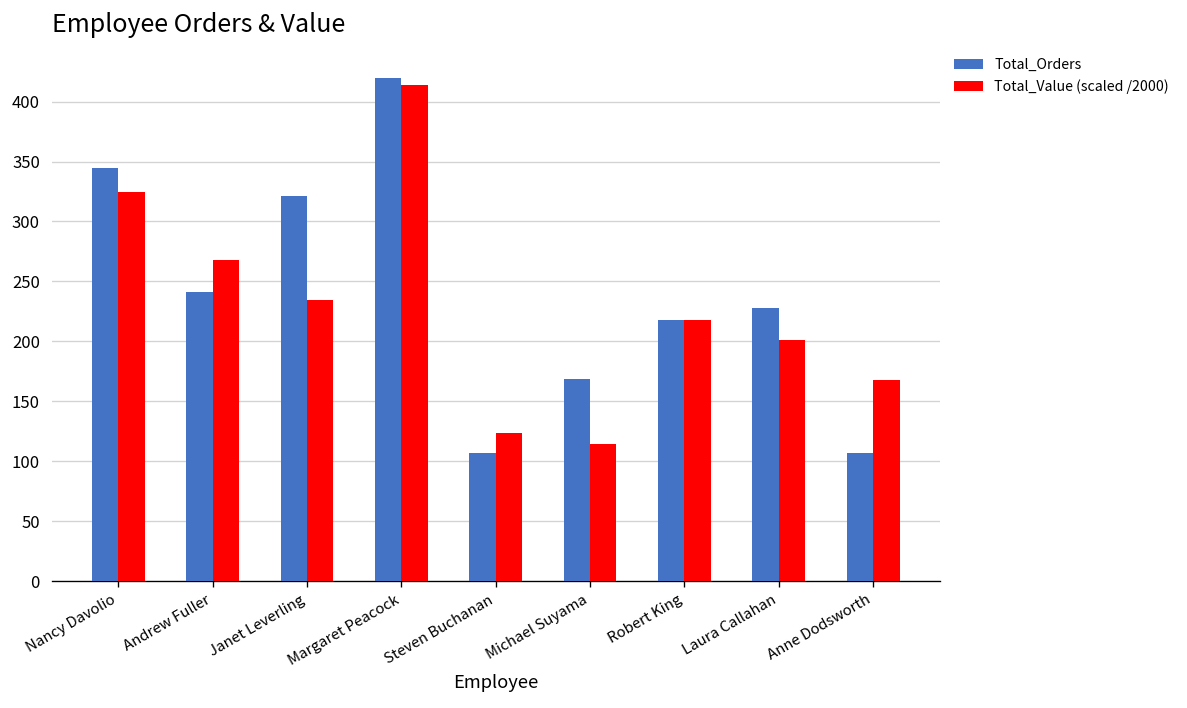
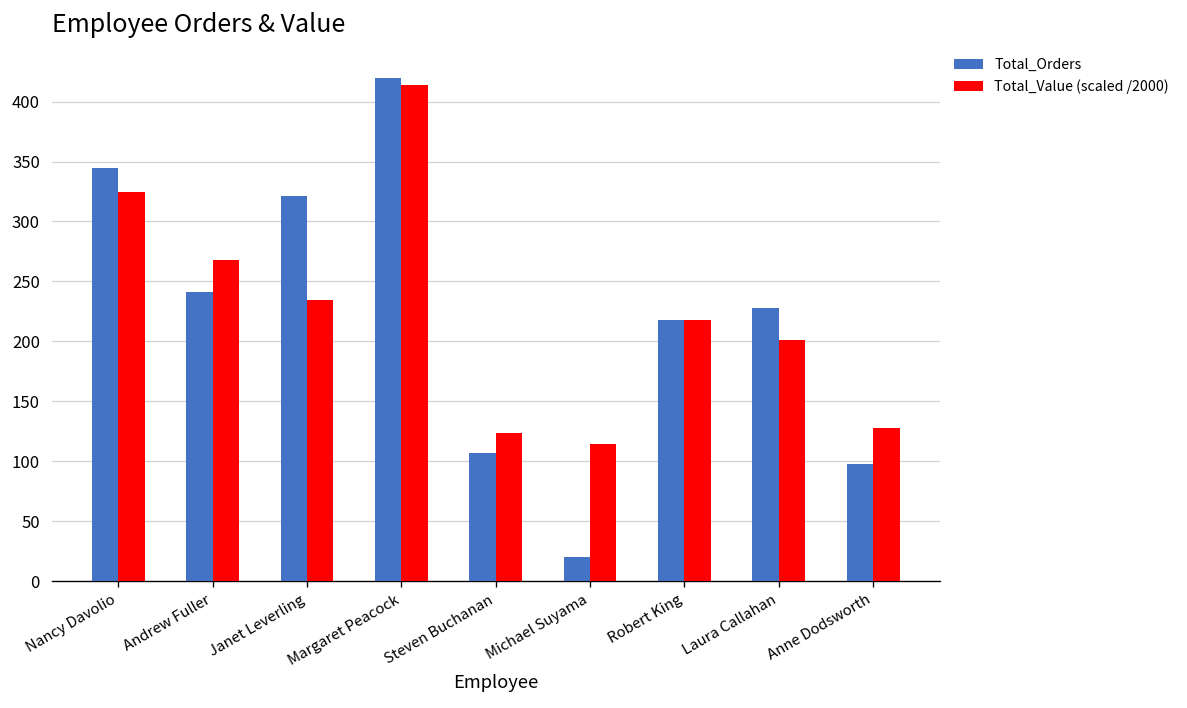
Total_Orders, Michael Suyama: 170 -> 20
Total_Orders, Anne Dodsworth: 110 -> 100
Total_Value (scaled /2000), Anne Dodsworth: 170 -> 130
